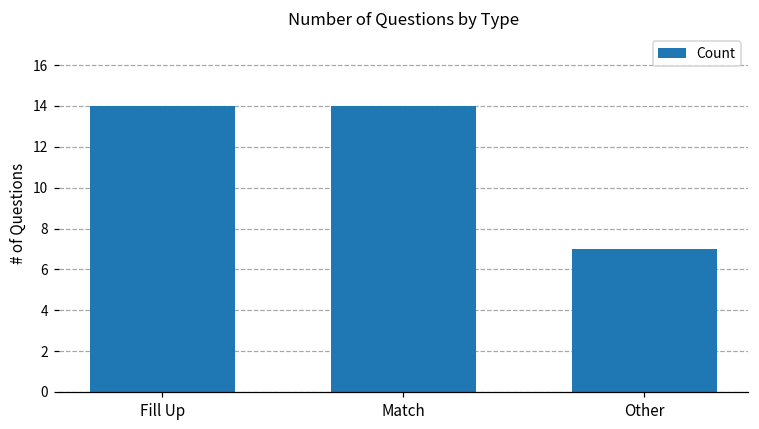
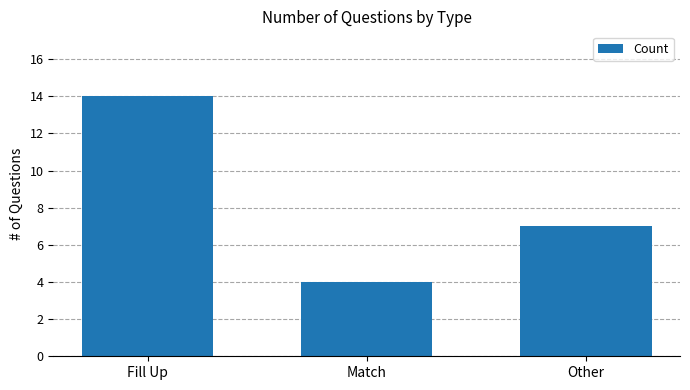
Match: 14 -> 4
